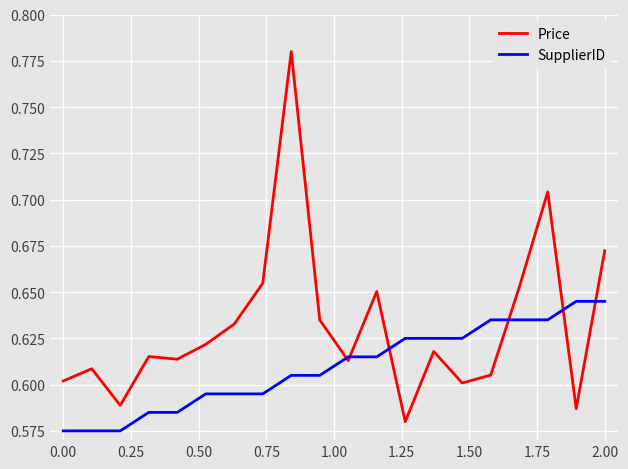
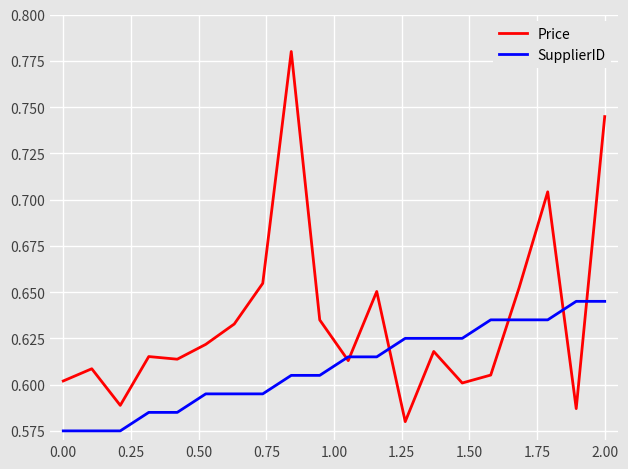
Price, 2.00: 0.672 -> 0.745
